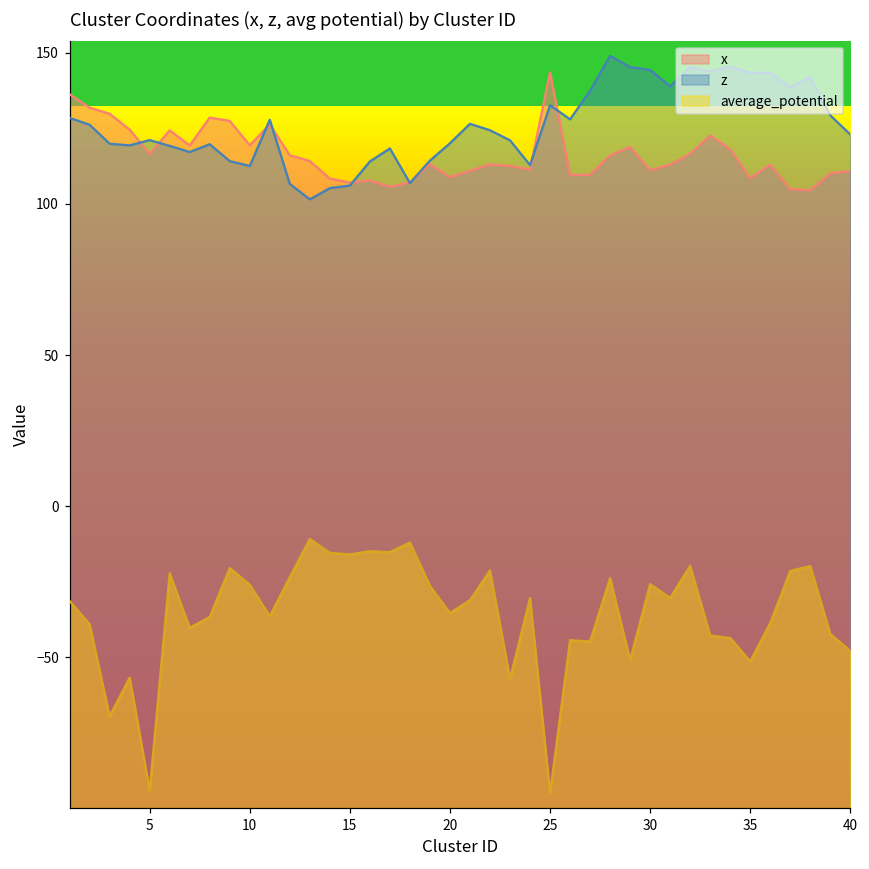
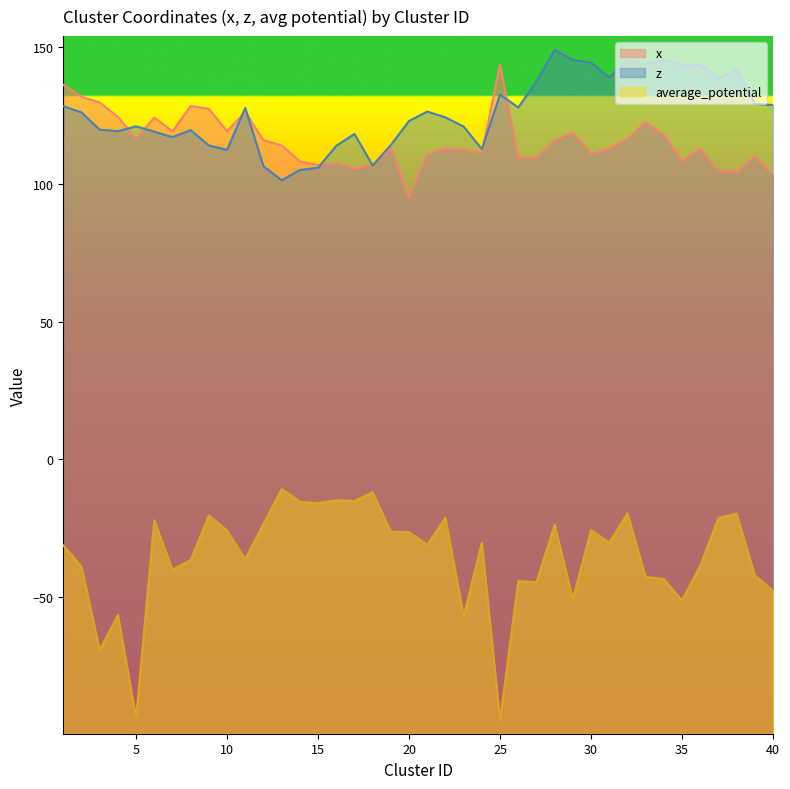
x, 20: 109 -> 95
z, 20: 120 -> 123
average_potential, 20: -35 -> -26
x, 40: 111 -> 104
z, 40: 123 -> 129
